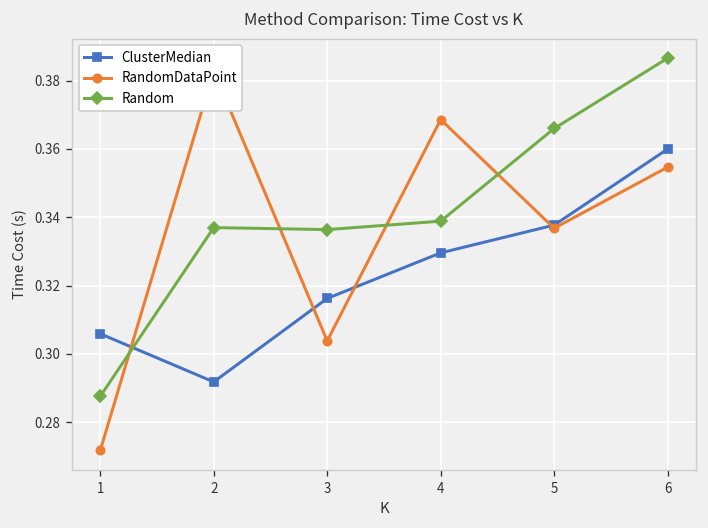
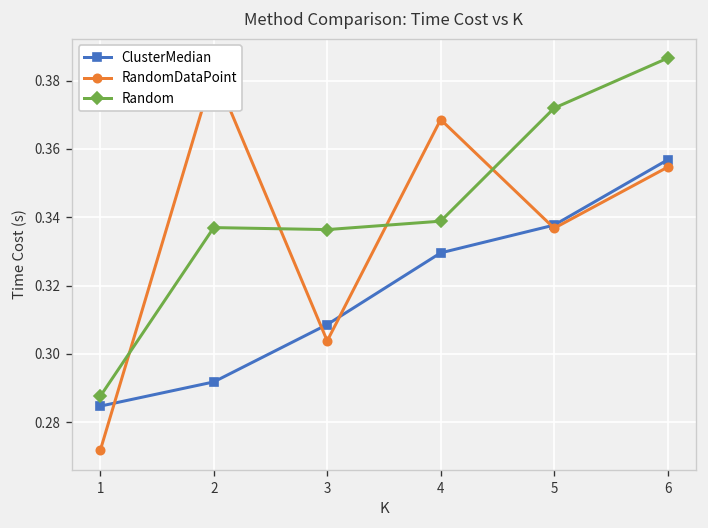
ClusterMedian, 1: 0.306 -> 0.285
ClusterMedian, 3: 0.316 -> 0.309
Random, 5: 0.366 -> 0.372
ClusterMedian, 6: 0.360 -> 0.357
